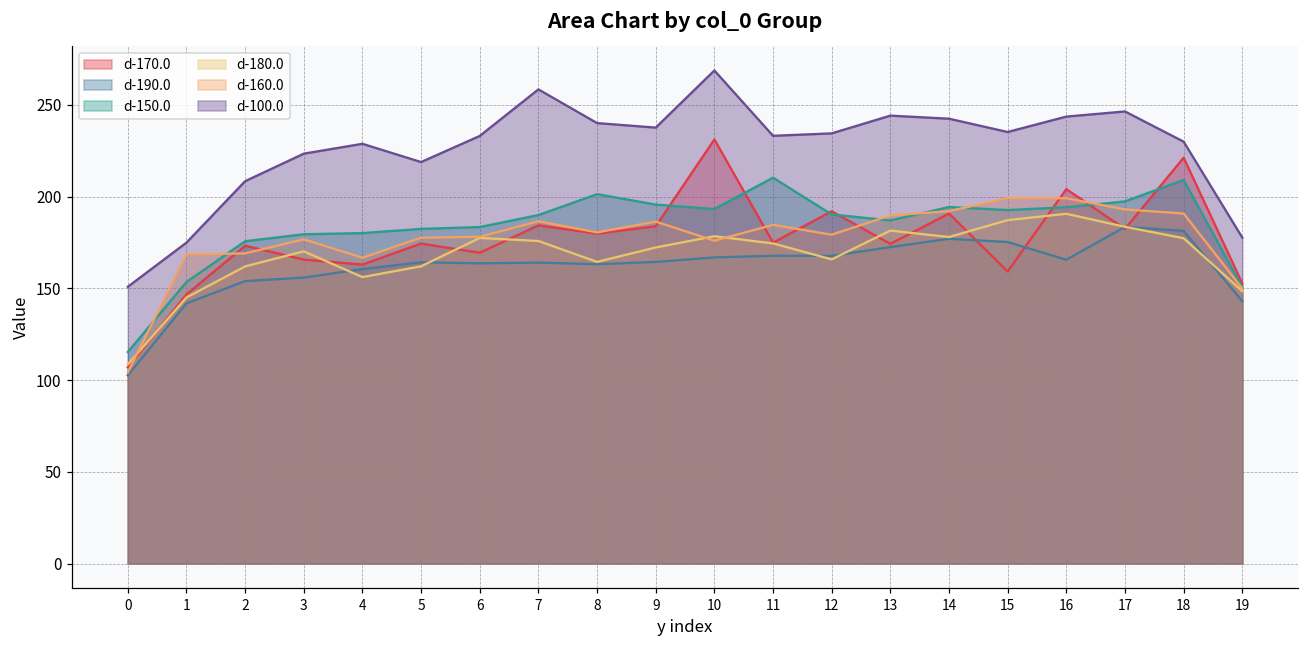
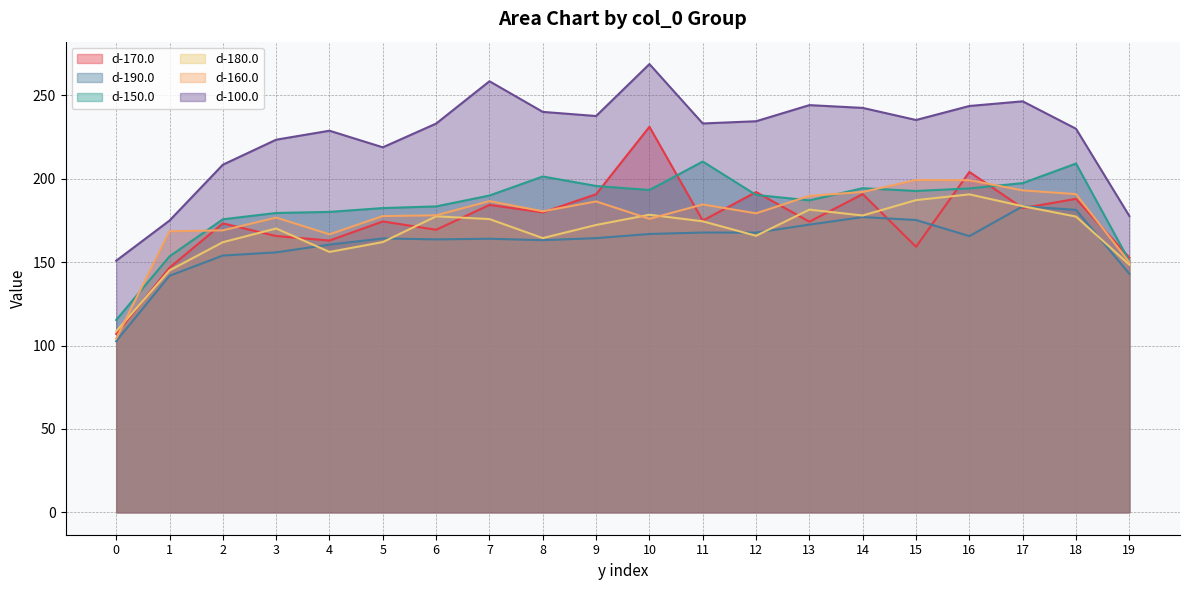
d-170.0, 9: 184 -> 191
d-170.0, 18: 221 -> 188
